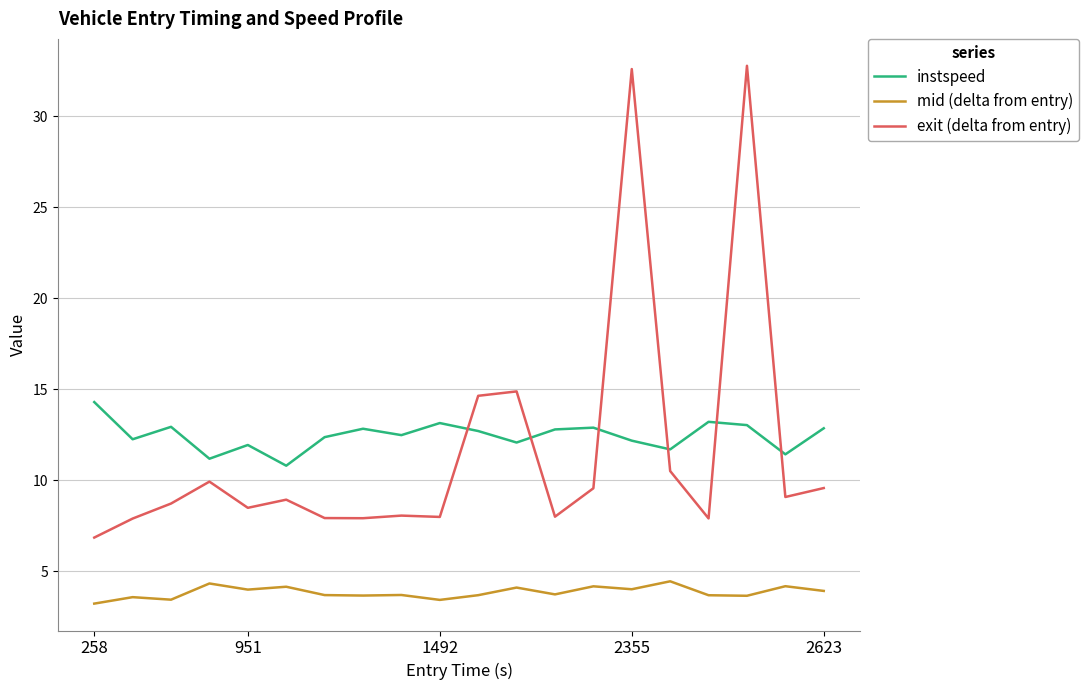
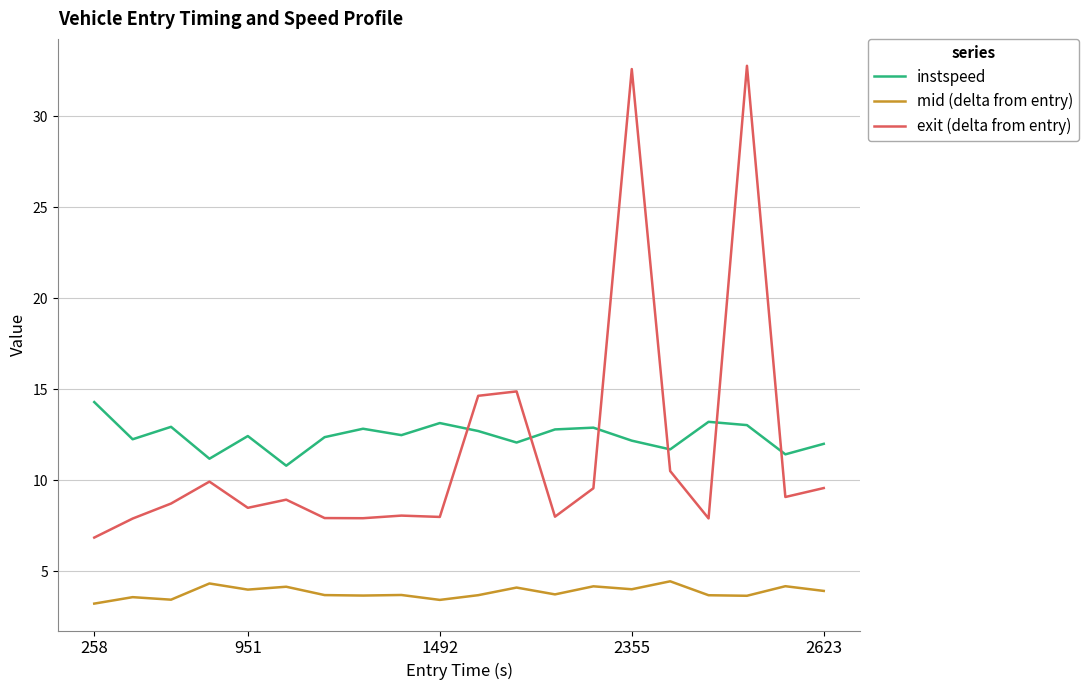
instspeed, 951: 11.9 -> 12.4
instspeed, 2623: 12.9 -> 12.0
